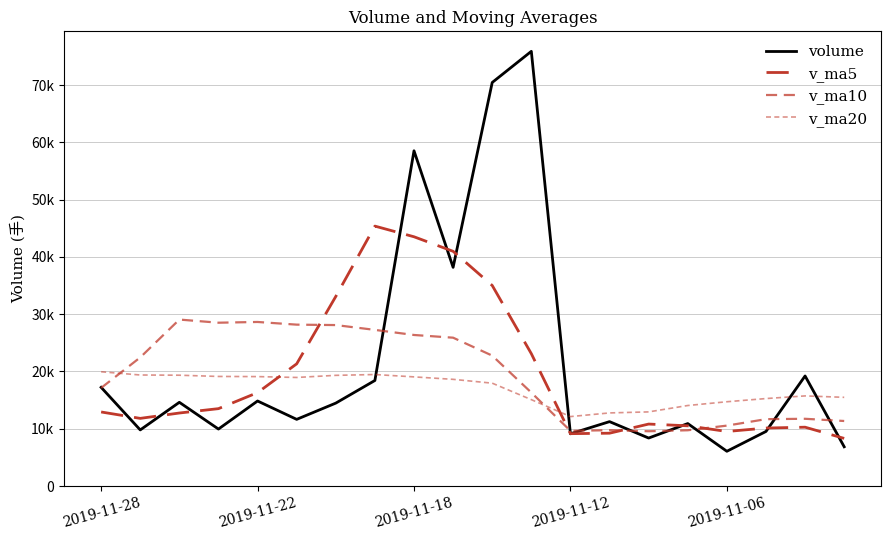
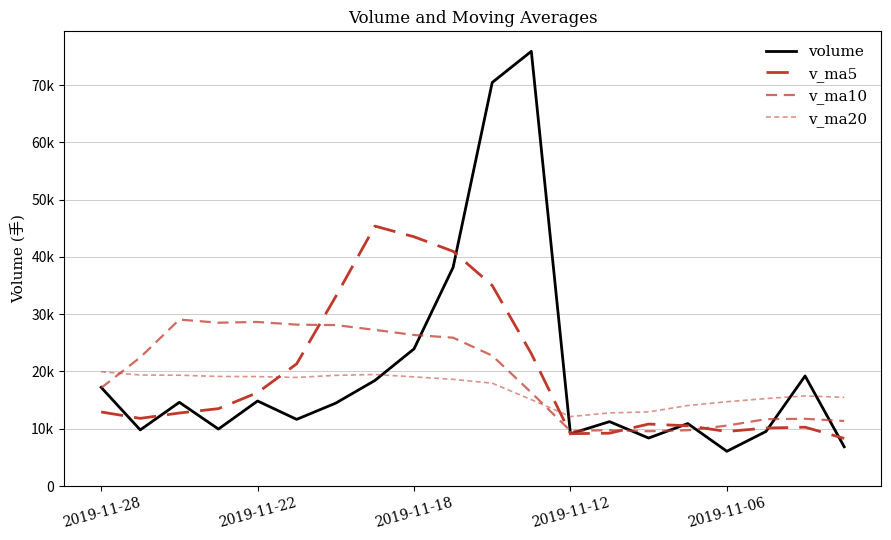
volume, 2019-11-18: 59000 -> 24000
